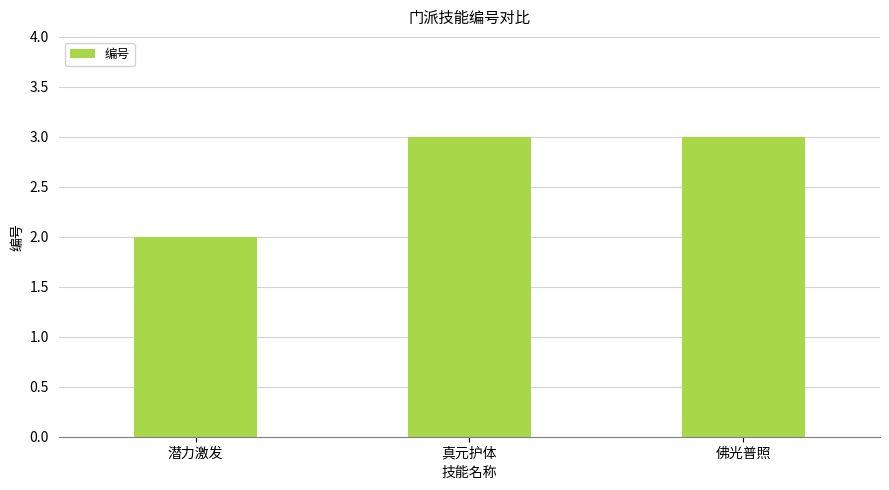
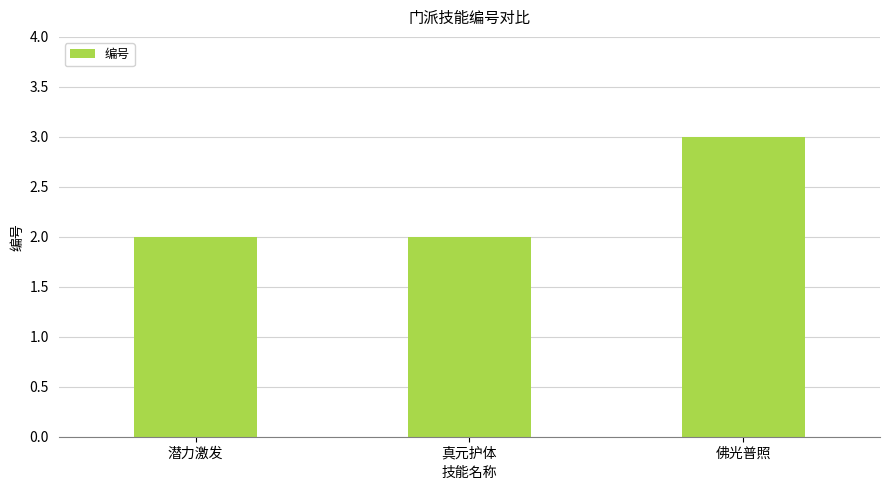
真元护体: 3 -> 2
